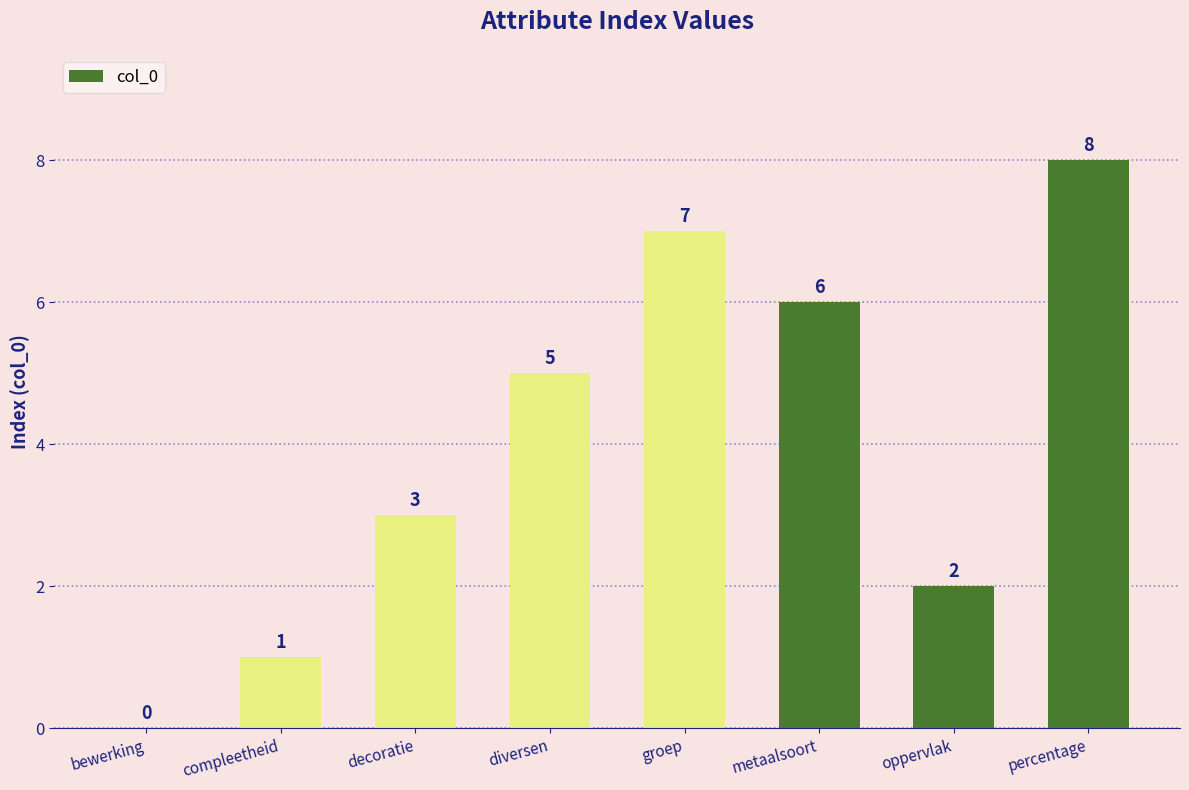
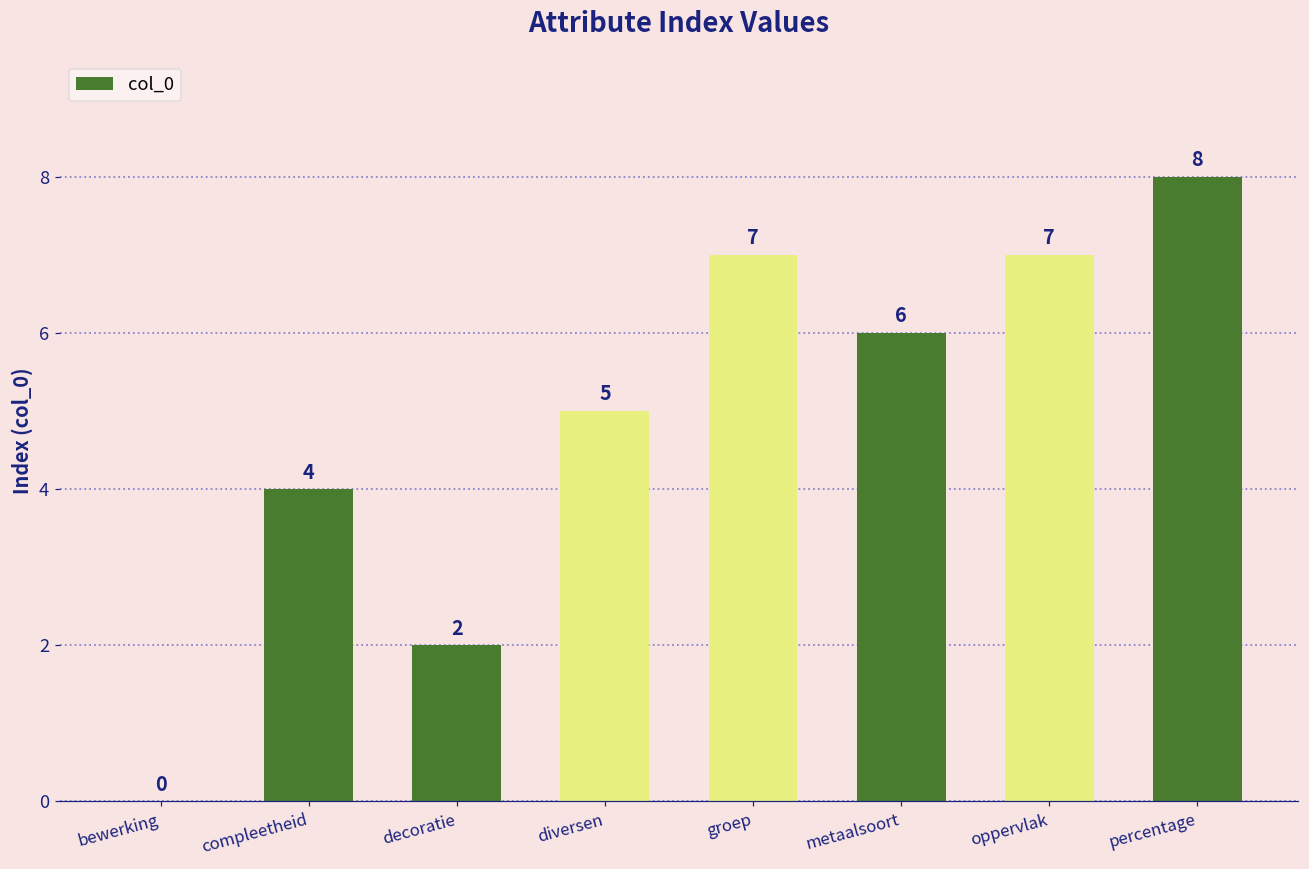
compleetheid: 1 -> 4
decoratie: 3 -> 2
oppervlak: 2 -> 7
